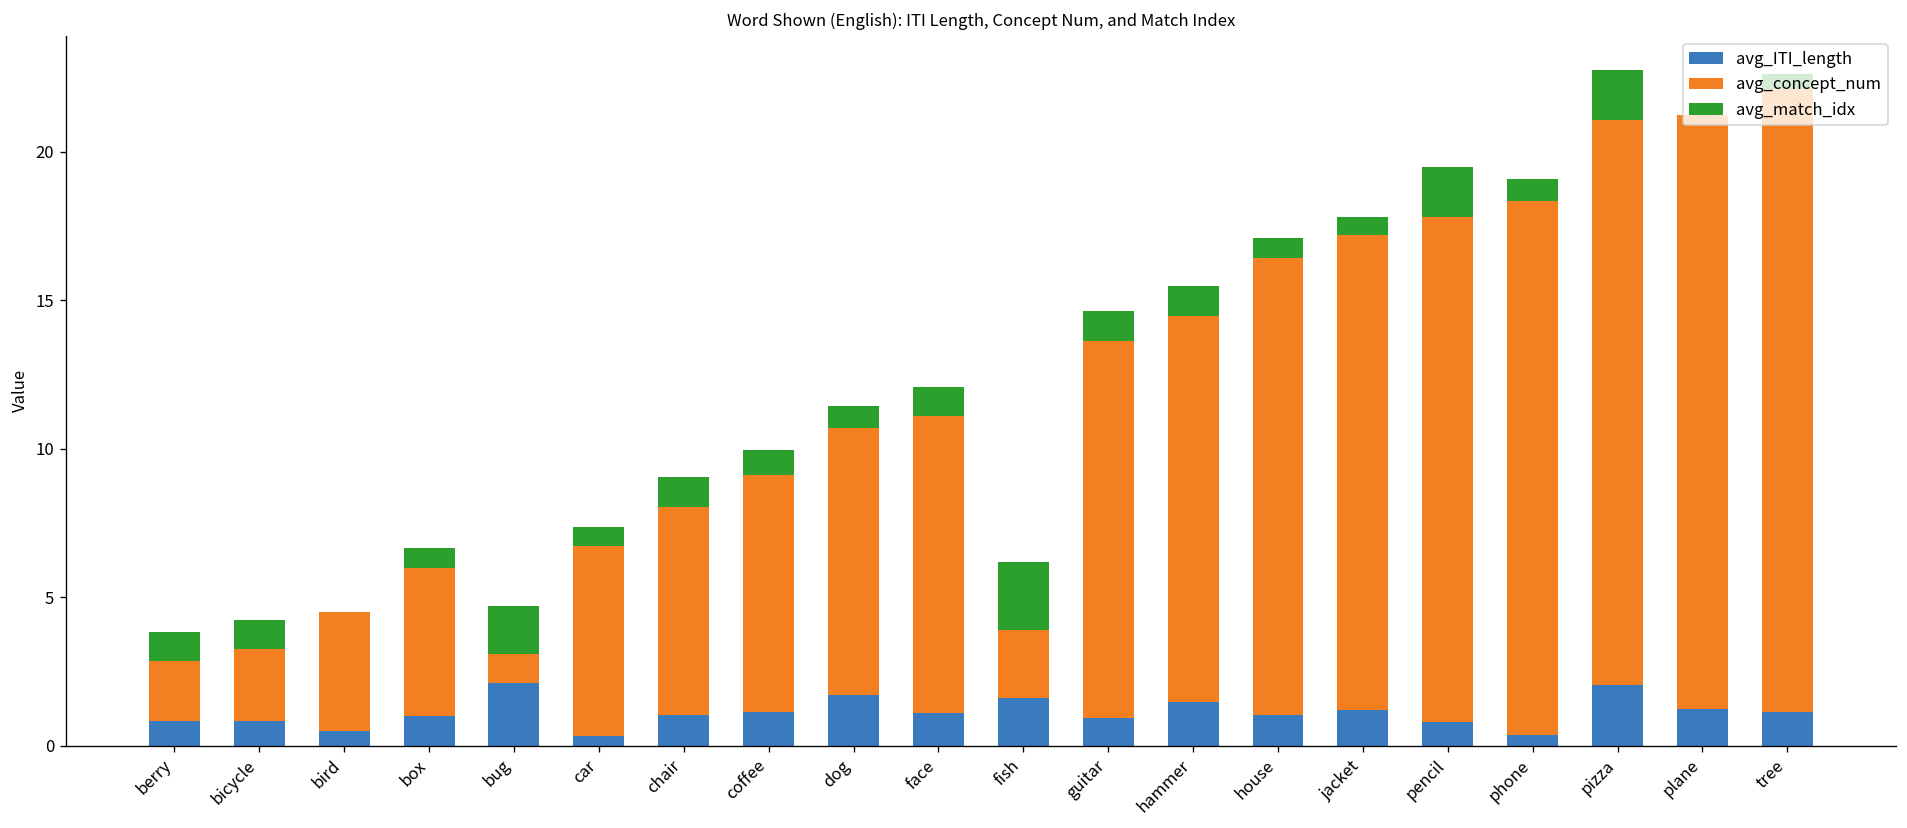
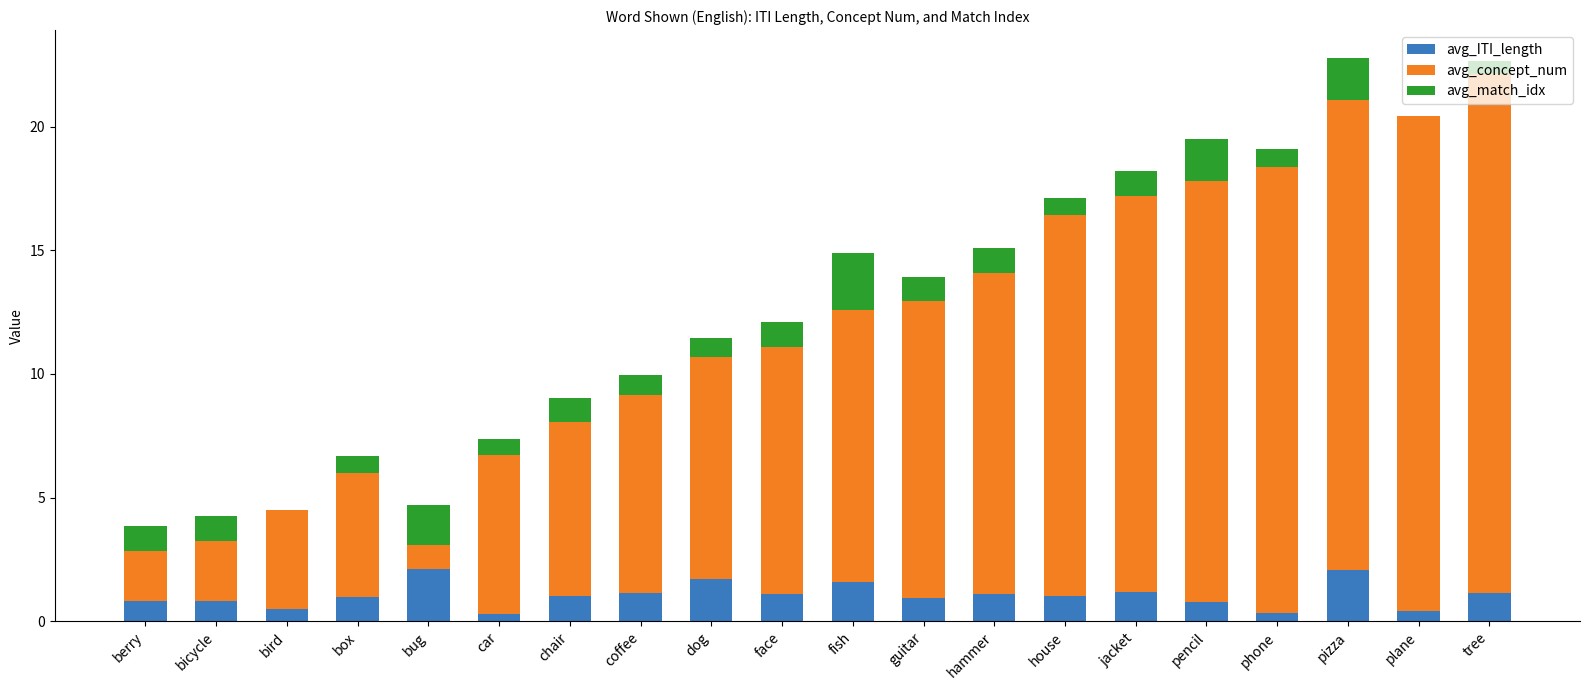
avg_concept_num, fish: 2.3 -> 11.0
avg_concept_num, guitar: 12.7 -> 12.0
avg_ITI_length, hammer: 1.5 -> 1.1
avg_match_idx, jacket: 0.6 -> 1.0
avg_ITI_length, plane: 1.2 -> 0.4
